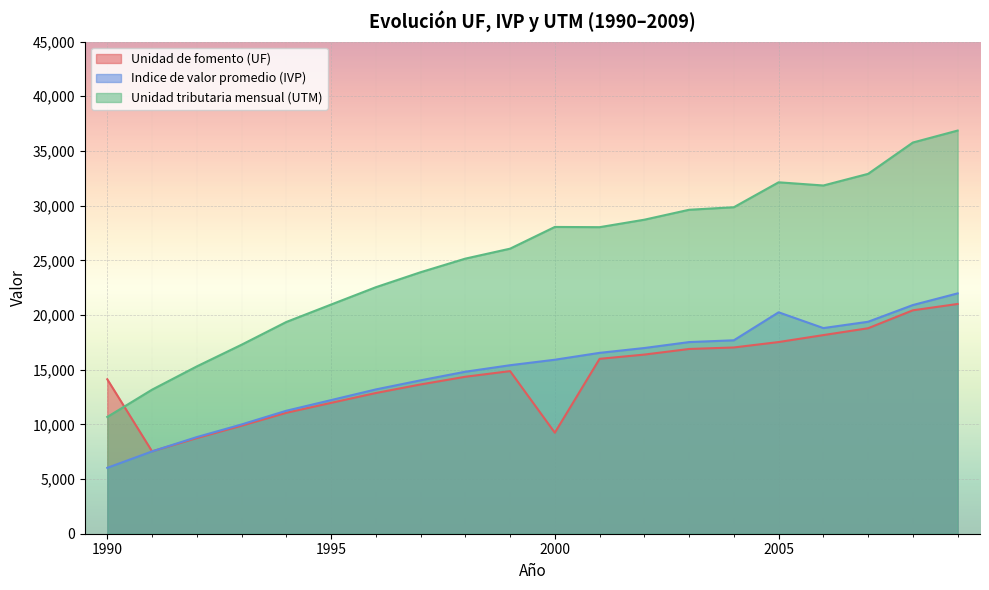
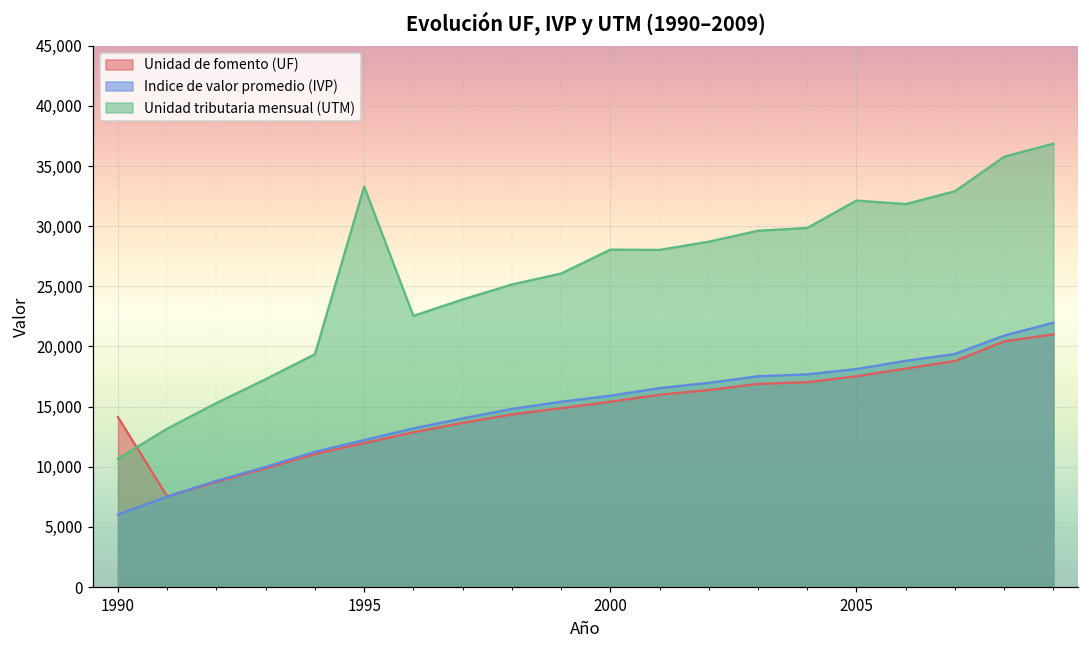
Unidad tributaria mensual (UTM), 1995: 21,000 -> 33,300
Unidad de fomento (UF), 2000: 9,200 -> 15,400
Indice de valor promedio (IVP), 2005: 20,200 -> 18,100
